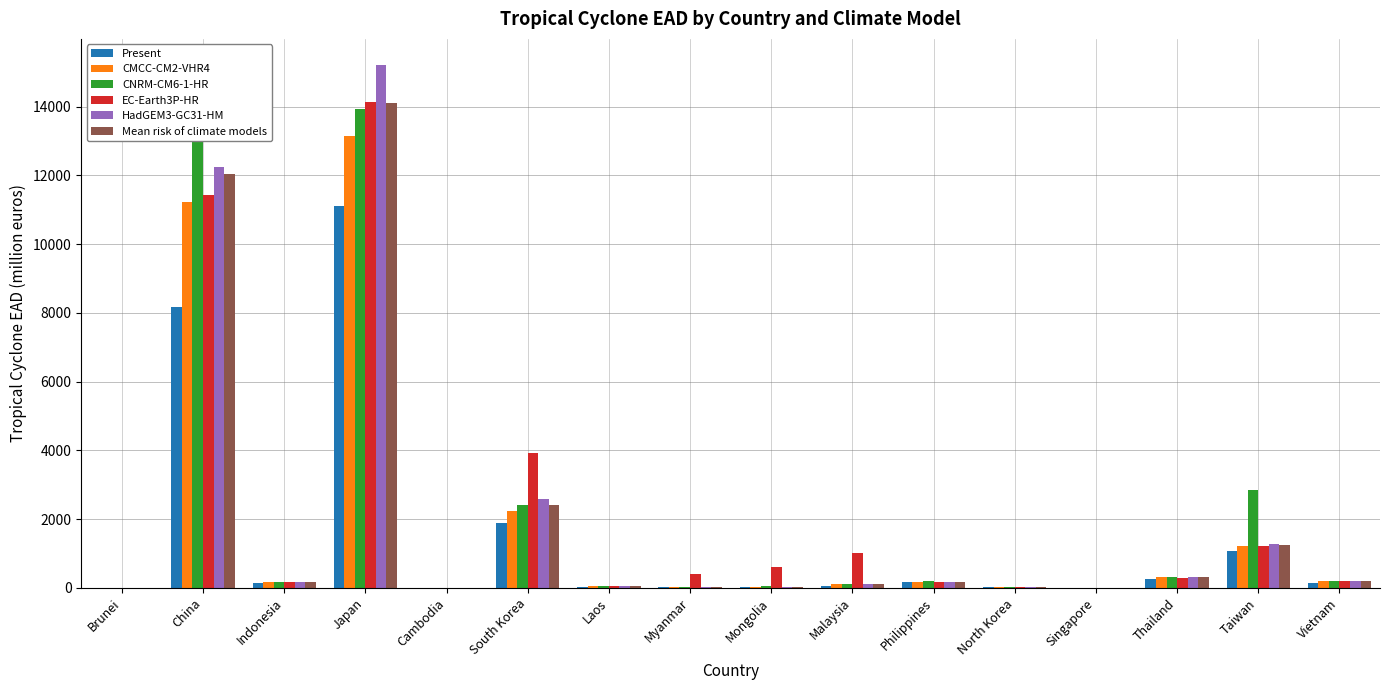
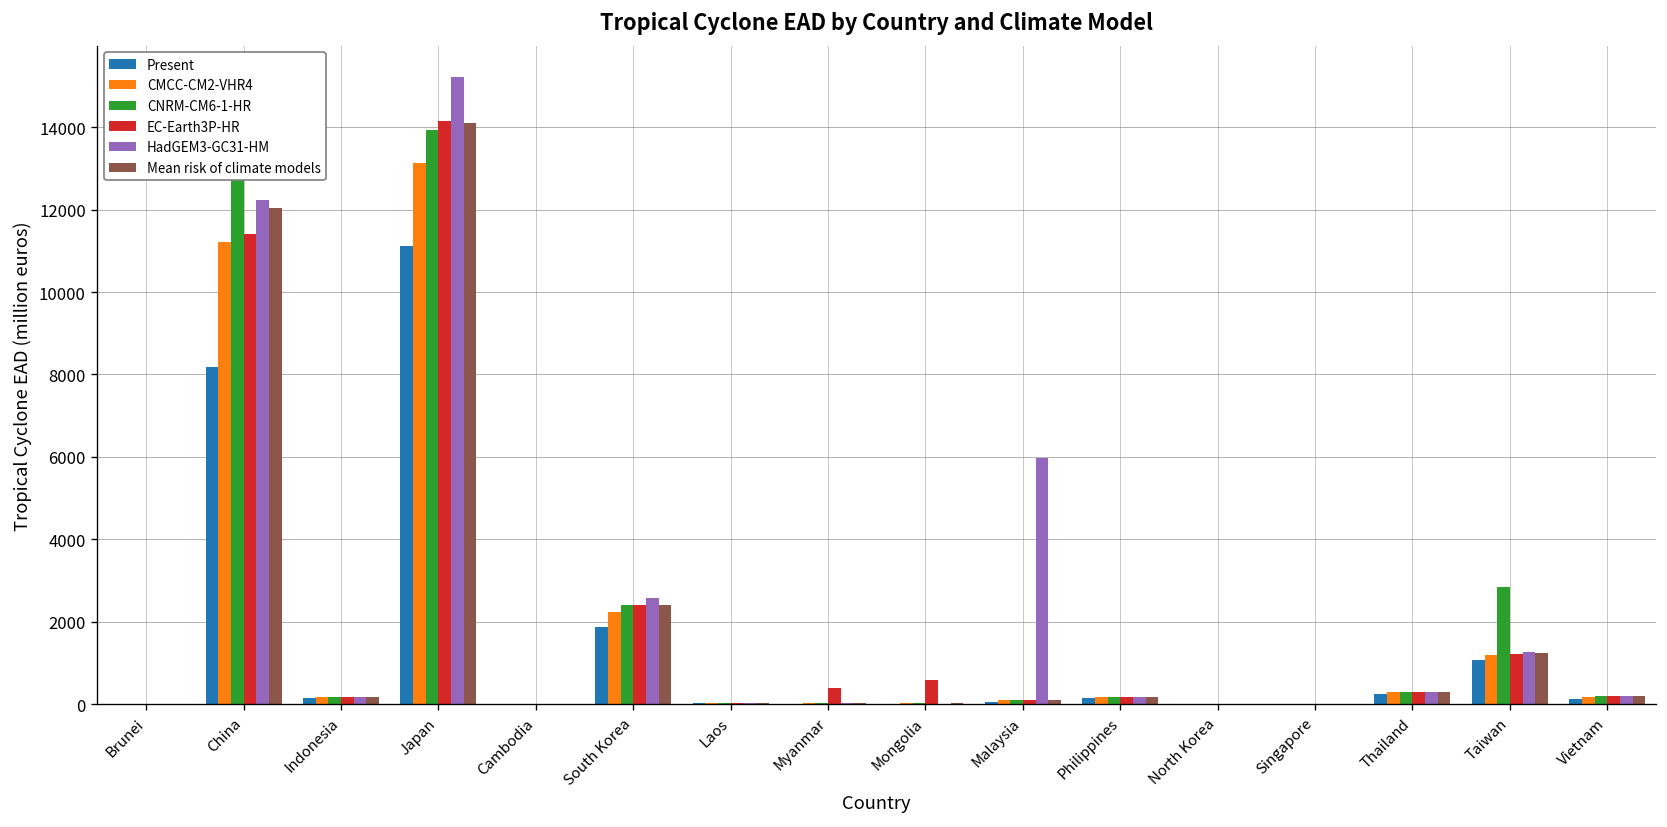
EC-Earth3P-HR, South Korea: 3900 -> 2400
EC-Earth3P-HR, Malaysia: 1000 -> 100
HadGEM3-GC31-HM, Malaysia: 100 -> 6000
